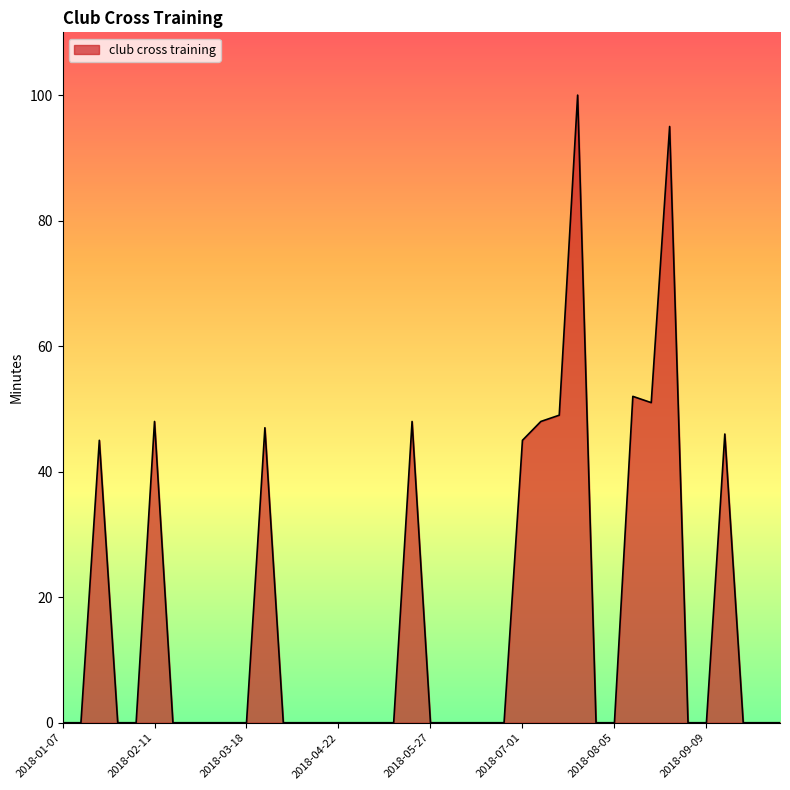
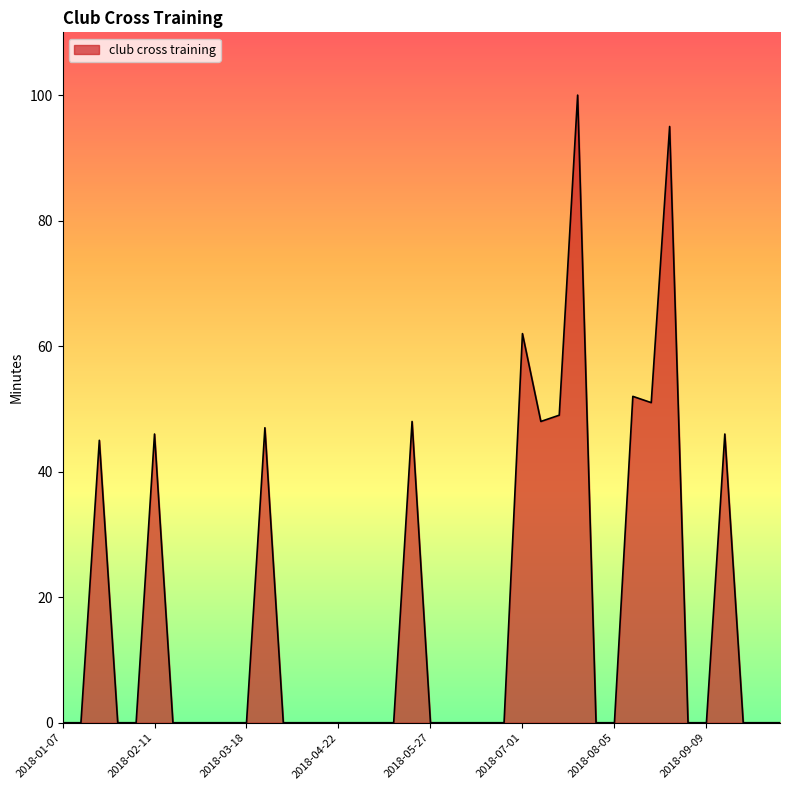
2018-02-11: 48 -> 46
2018-07-01: 45 -> 62
